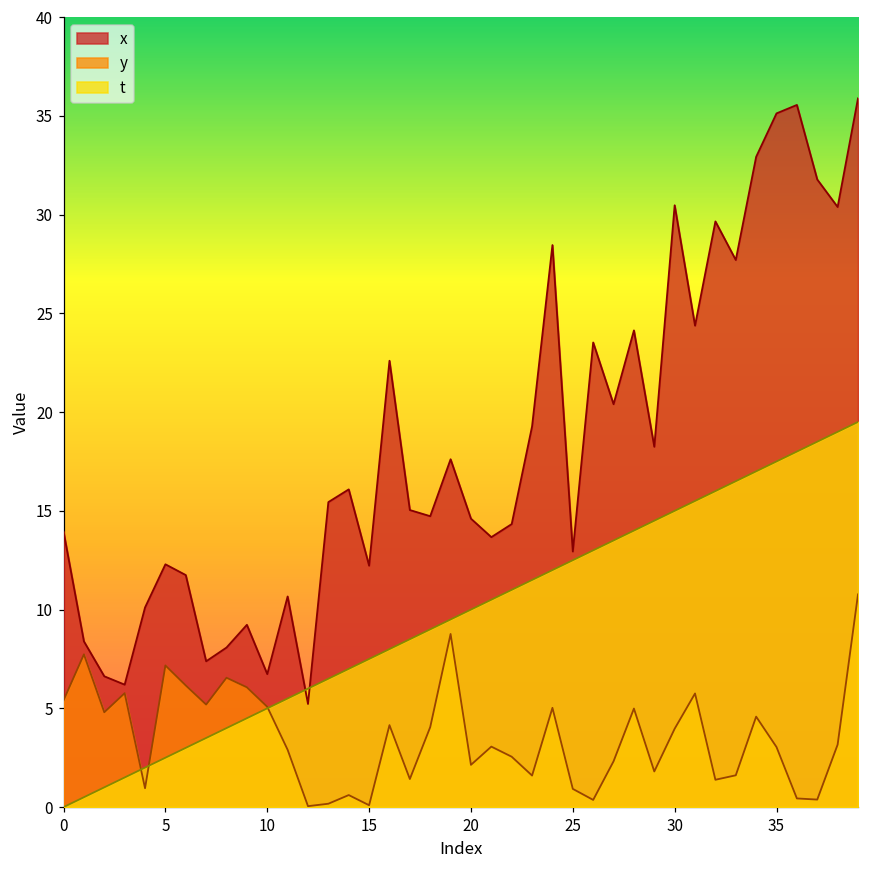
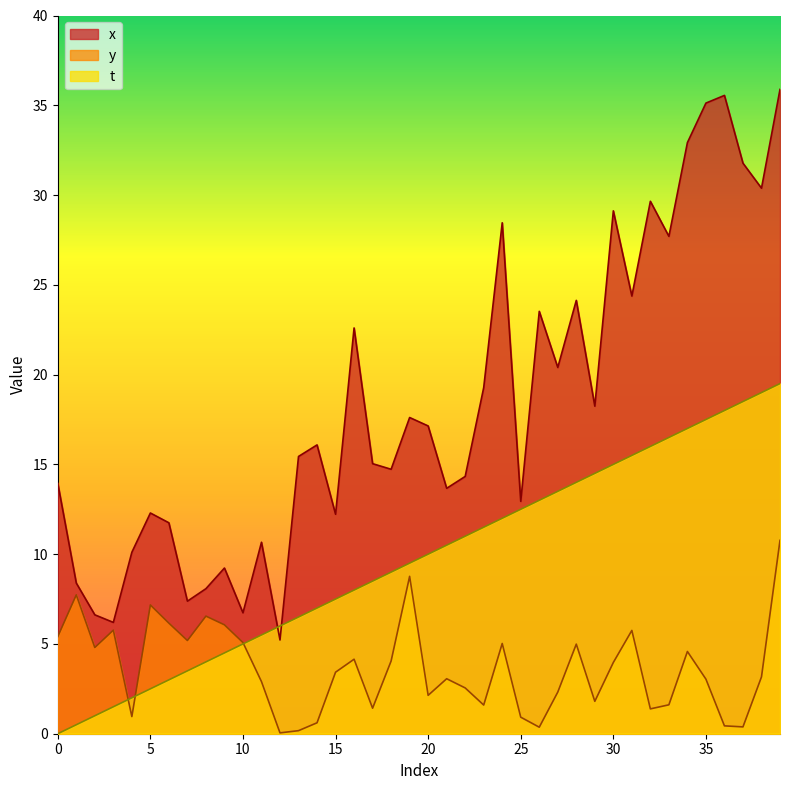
y, 15: 0.1 -> 3.4
x, 20: 14.6 -> 17.1
x, 30: 30.5 -> 29.1
